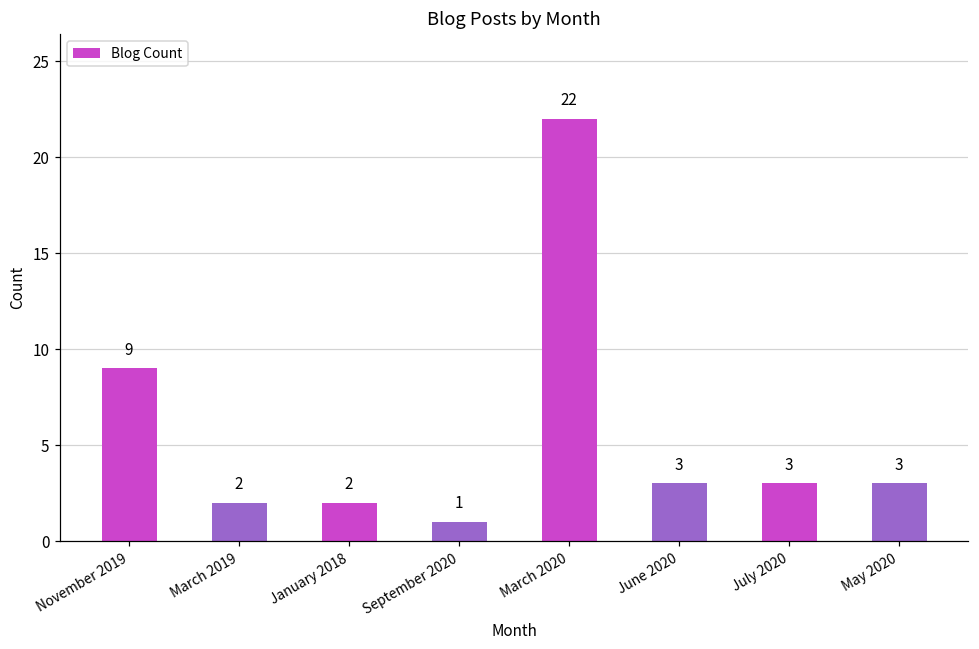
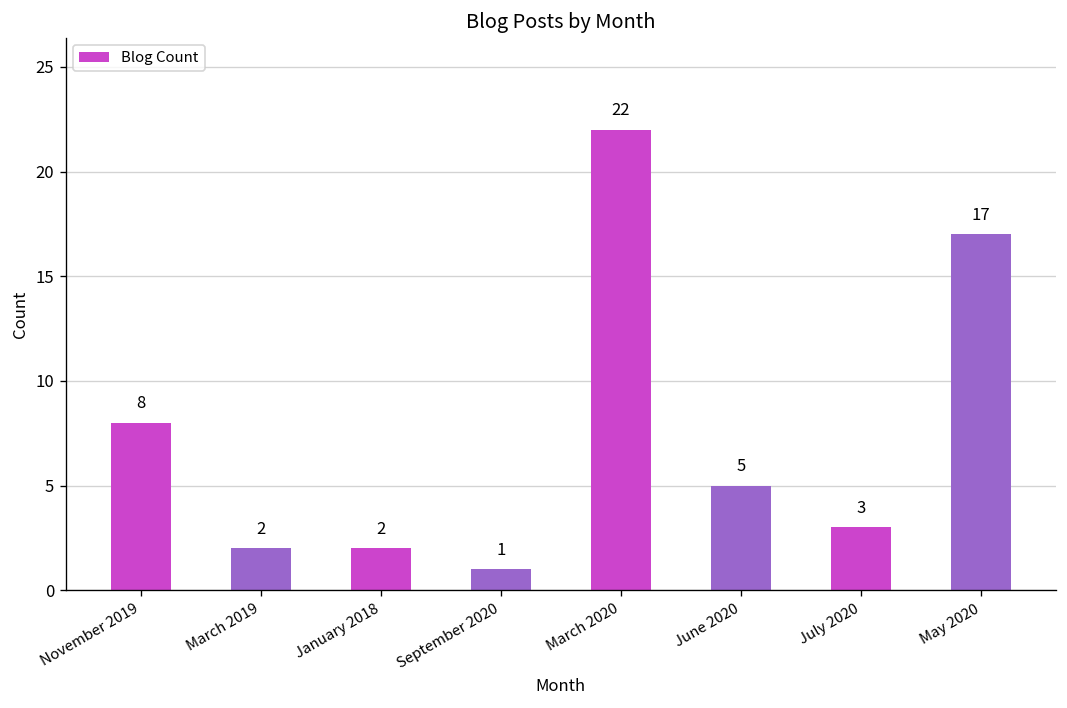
November 2019: 9 -> 8
June 2020: 3 -> 5
May 2020: 3 -> 17
